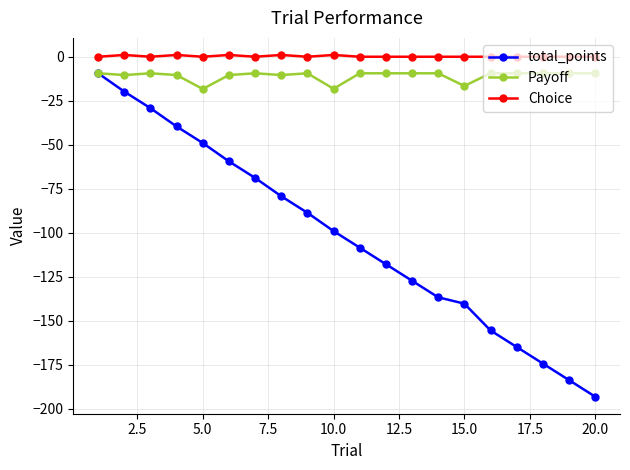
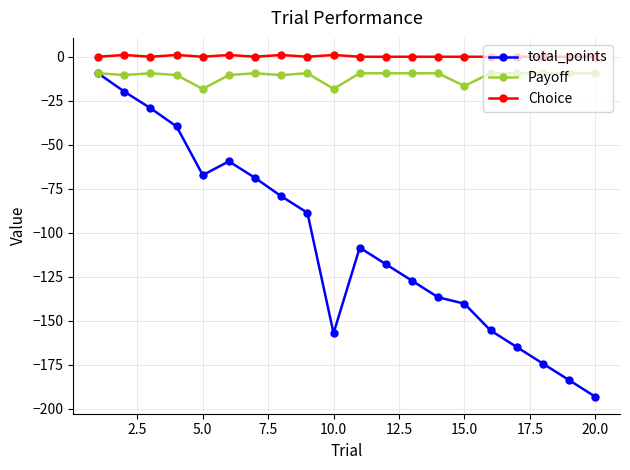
total_points, 5.0: -49 -> -67
total_points, 10.0: -99 -> -157
